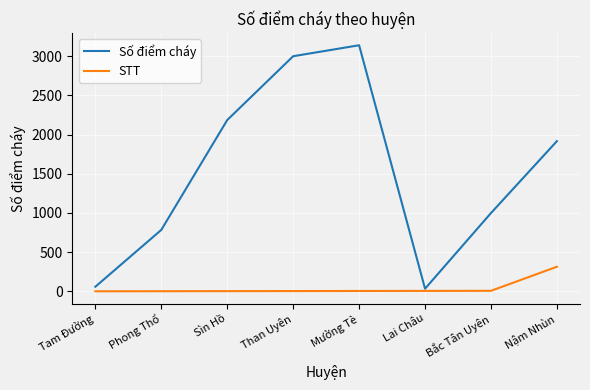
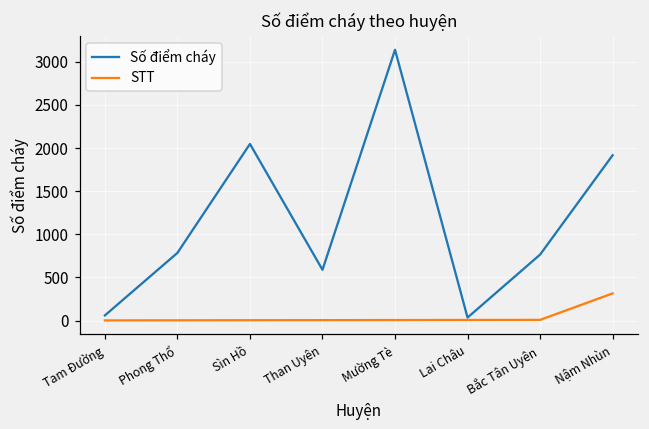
Số điểm cháy, Sìn Hồ: 2200 -> 2000
Số điểm cháy, Than Uyên: 3000 -> 600
Số điểm cháy, Bắc Tân Uyên: 1000 -> 800
